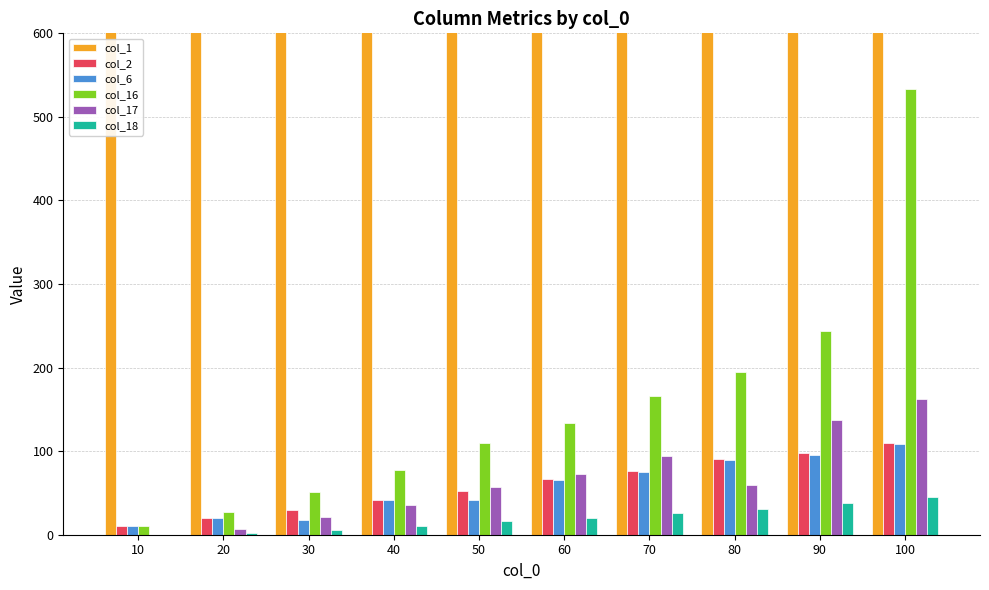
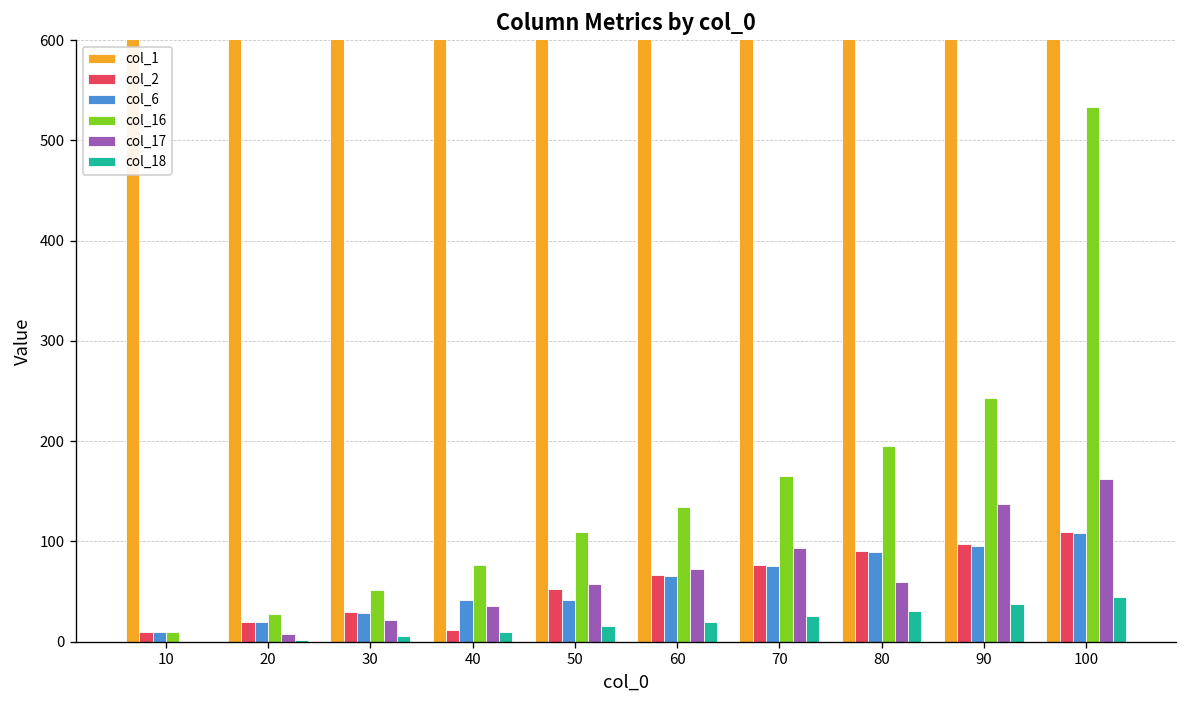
col_6, 30: 20 -> 30
col_2, 40: 40 -> 10
